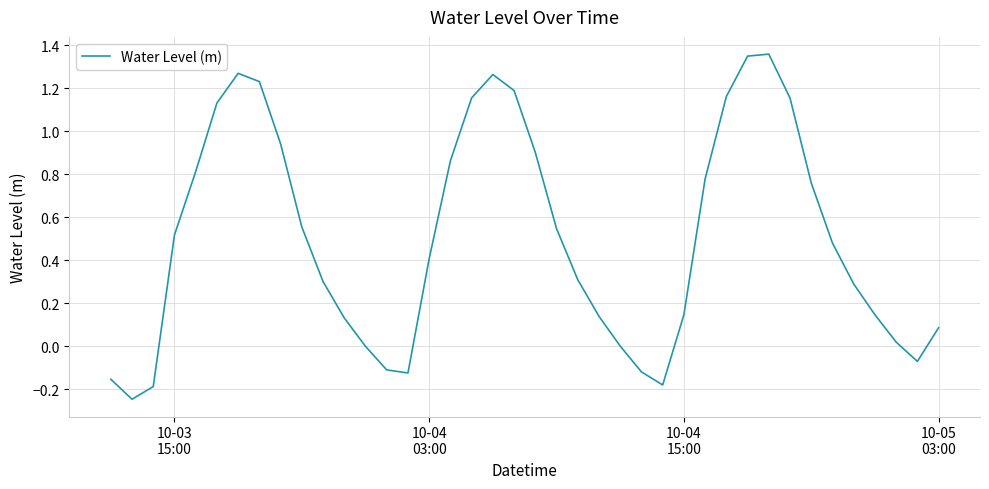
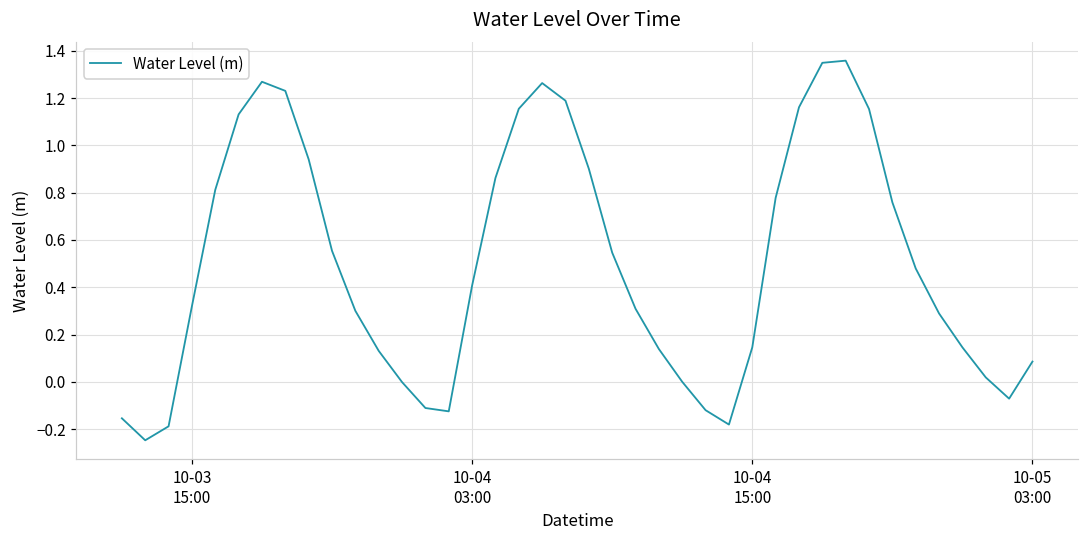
10-03 15:00: 0.52 -> 0.32
